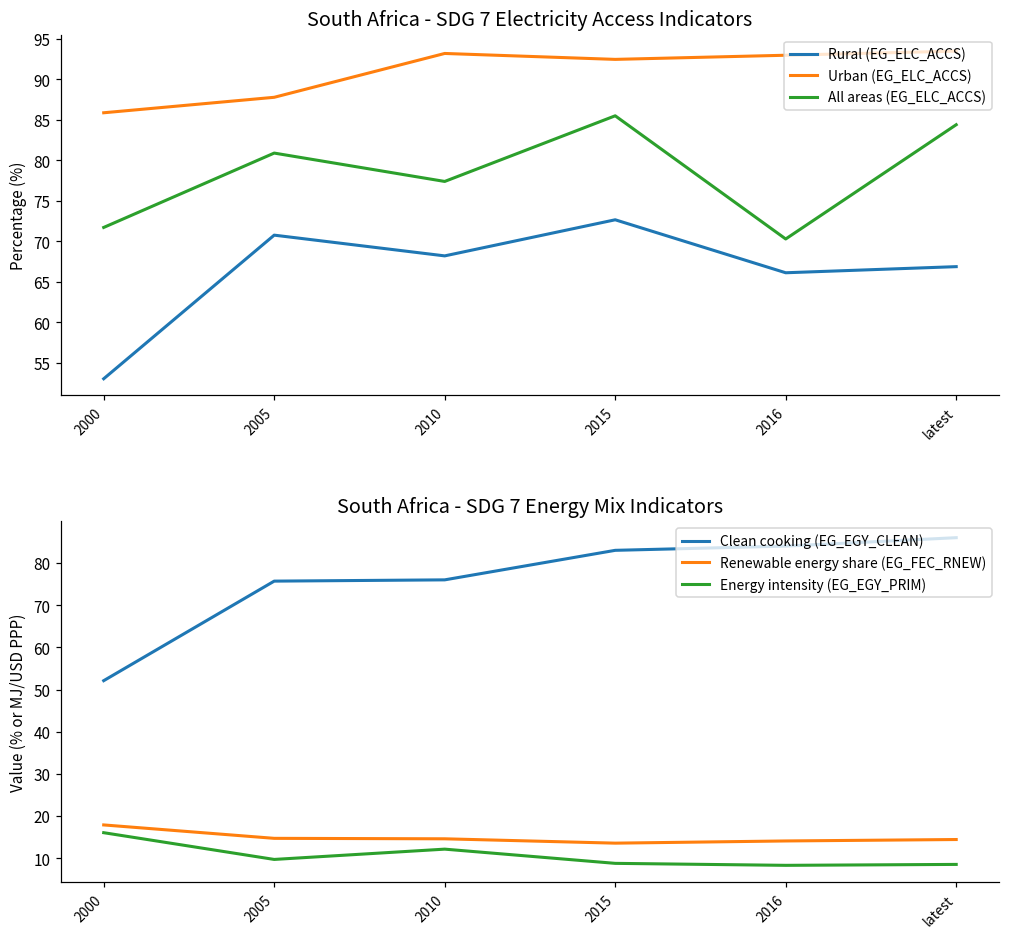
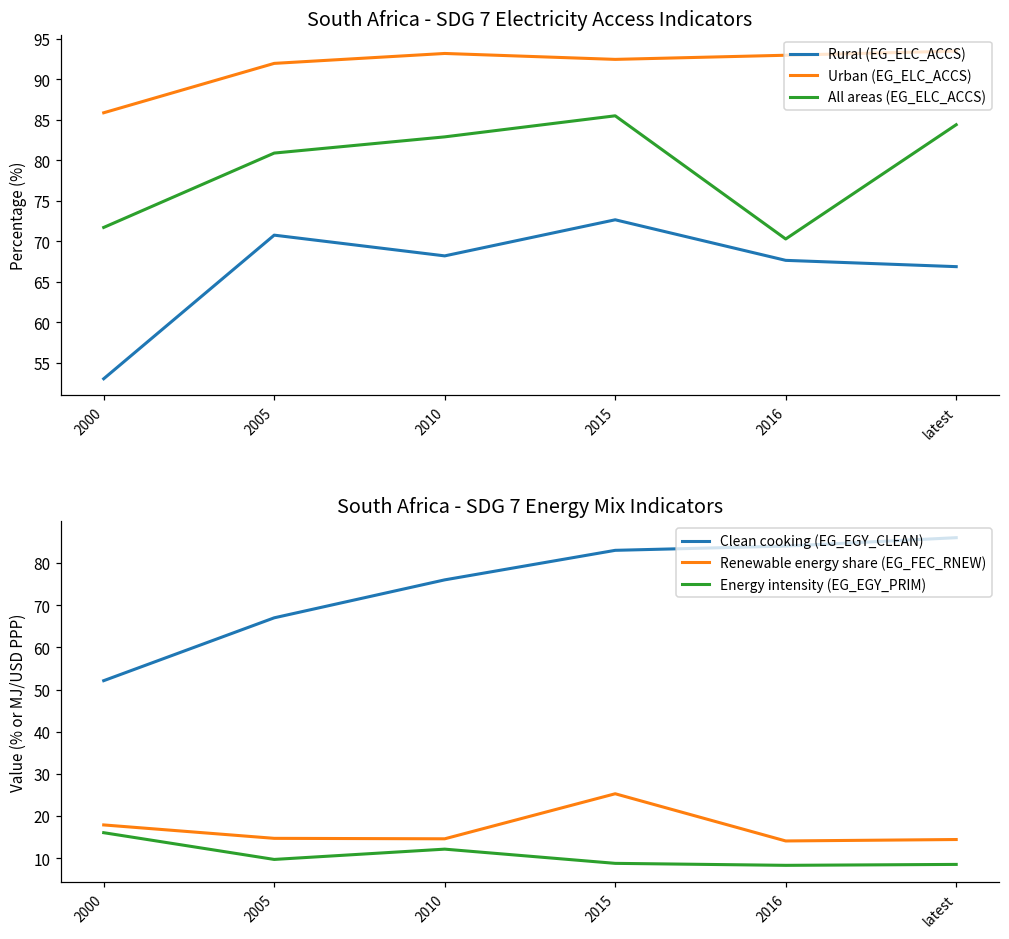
South Africa - SDG 7 Electricity Access Indicators, Urban (EG_ELC_ACCS), 2005: 88 -> 92
South Africa - SDG 7 Electricity Access Indicators, All areas (EG_ELC_ACCS), 2010: 77 -> 83
South Africa - SDG 7 Electricity Access Indicators, Rural (EG_ELC_ACCS), 2016: 66 -> 68
South Africa - SDG 7 Energy Mix Indicators, Clean cooking (EG_EGY_CLEAN), 2005: 76 -> 67
South Africa - SDG 7 Energy Mix Indicators, Renewable energy share (EG_FEC_RNEW), 2015: 14 -> 25
